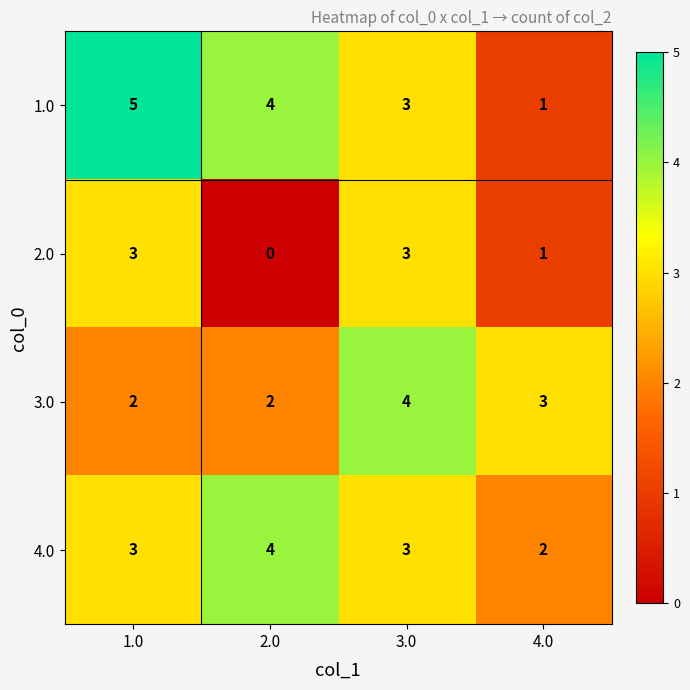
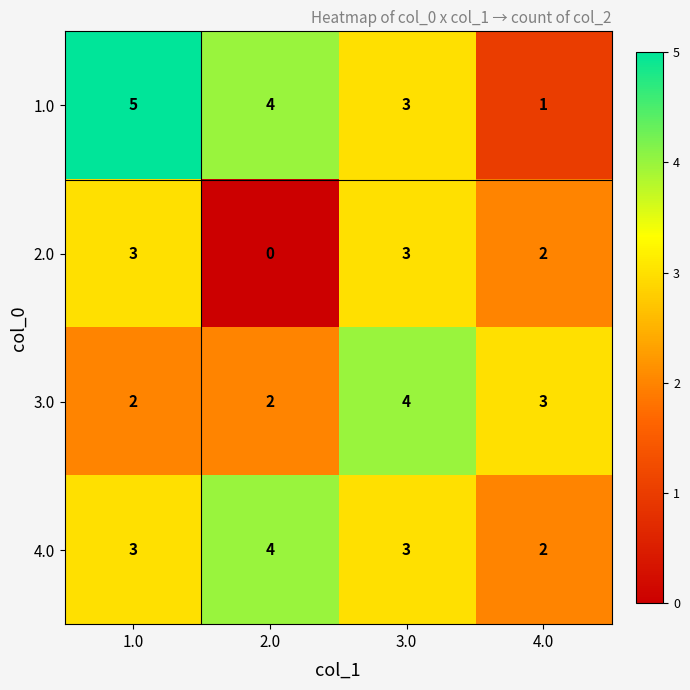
2.0, 4.0: 1 -> 2
